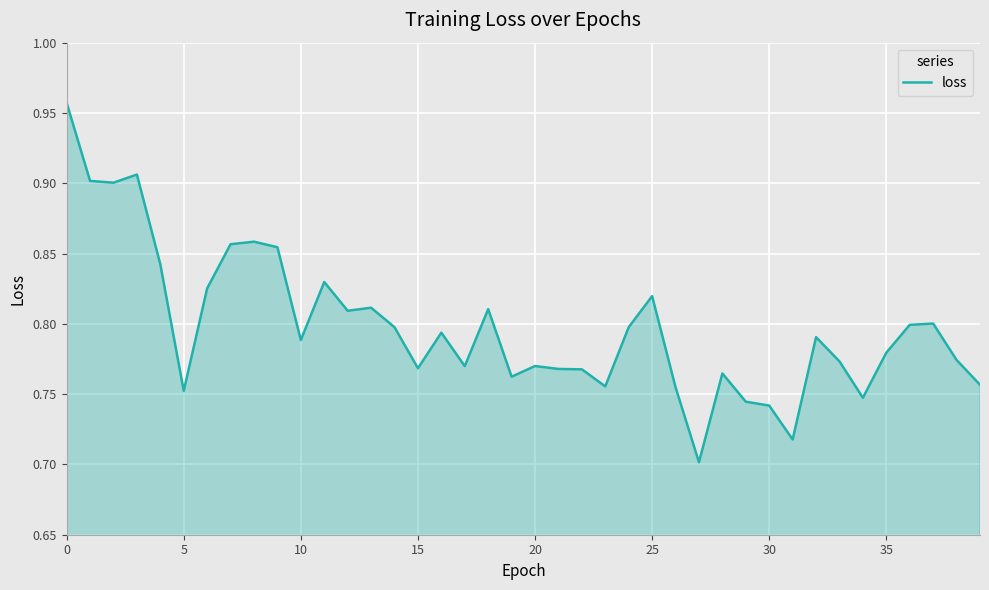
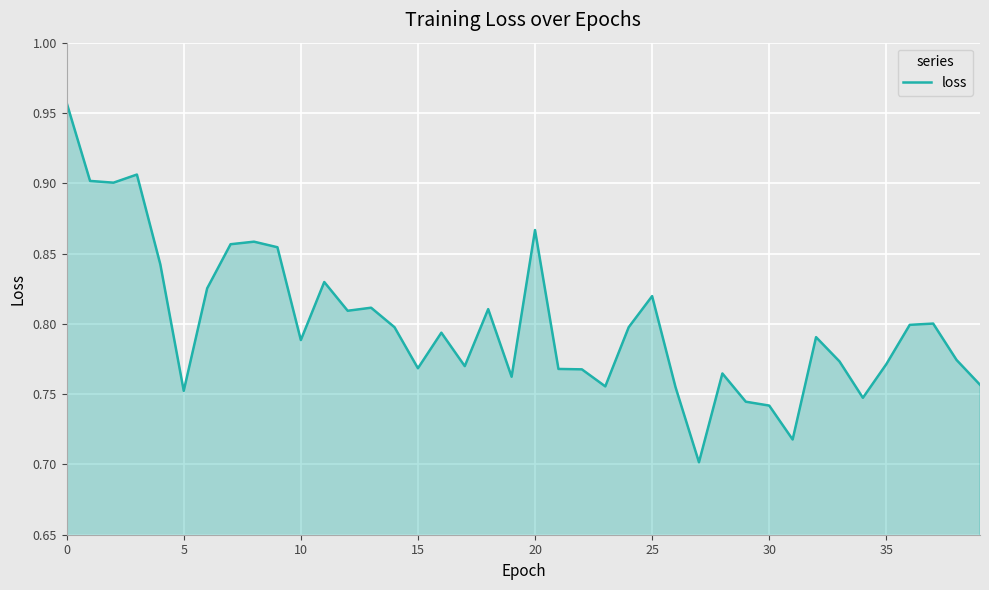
20: 0.770 -> 0.867
35: 0.779 -> 0.771
